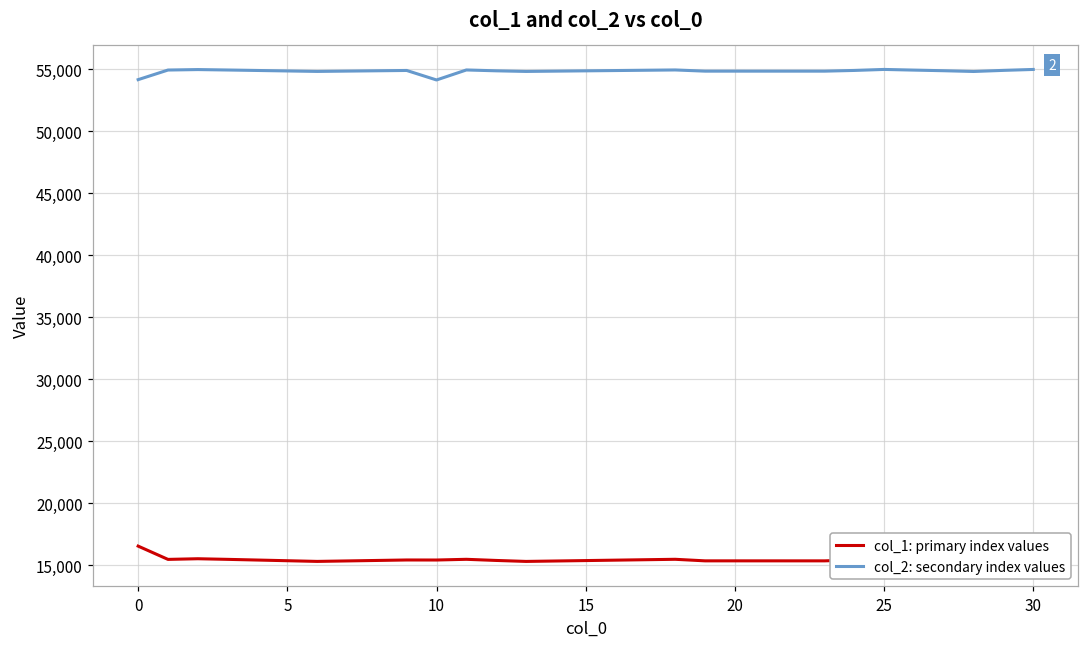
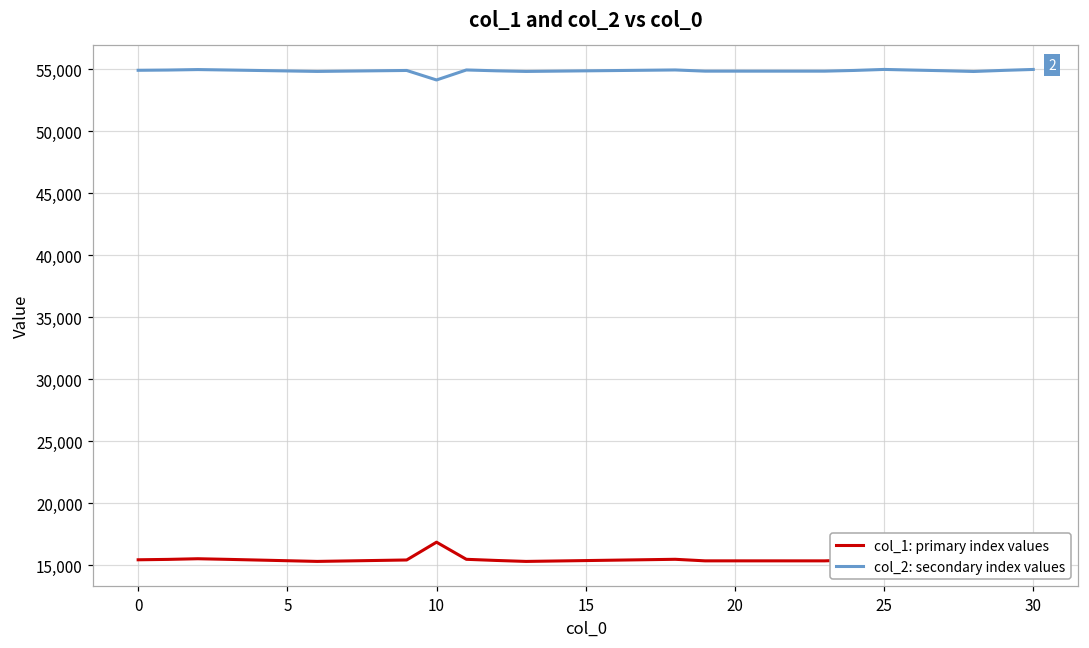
col_1: primary index values, 0: 16,600 -> 15,500
col_2: secondary index values, 0: 54,200 -> 54,900
col_1: primary index values, 10: 15,400 -> 16,900
